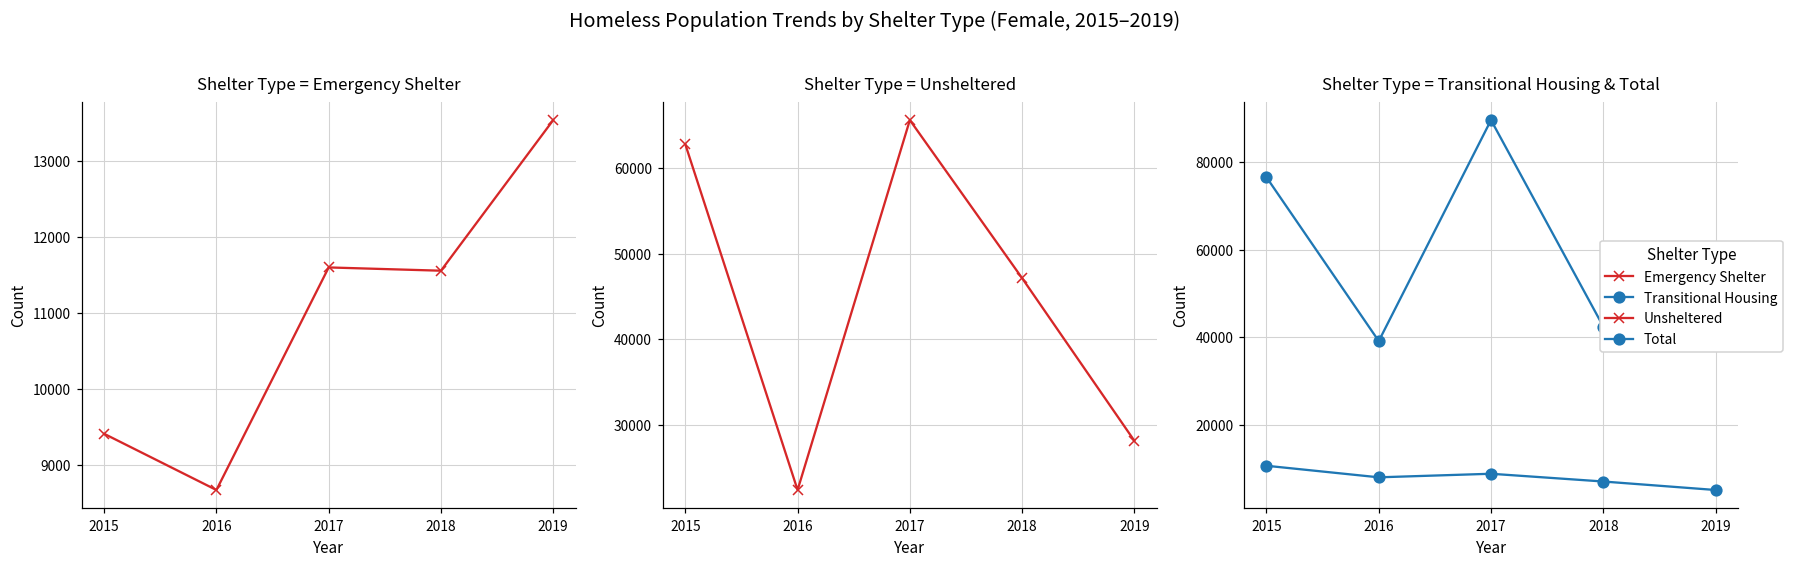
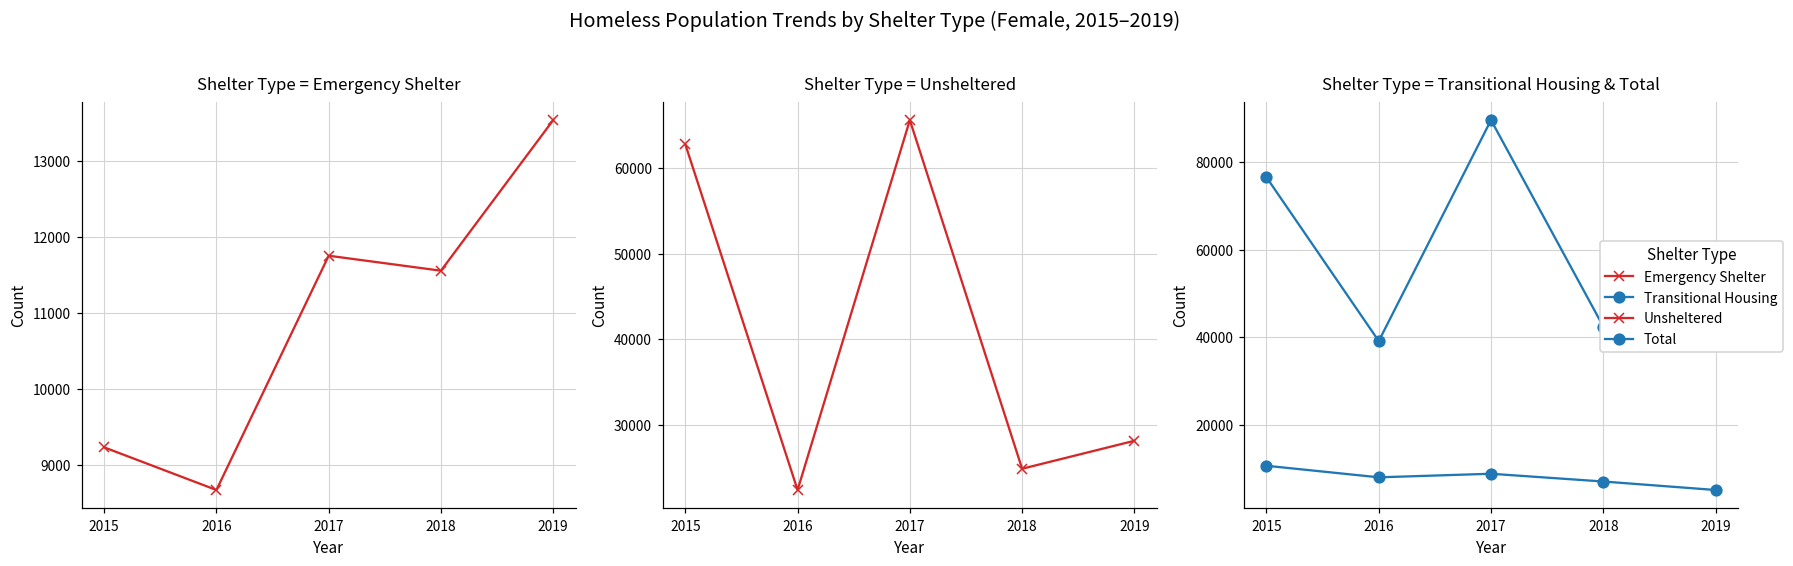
Shelter Type = Emergency Shelter, 2015: 9400 -> 9200
Shelter Type = Emergency Shelter, 2017: 11600 -> 11800
Shelter Type = Unsheltered, 2018: 47000 -> 25000
